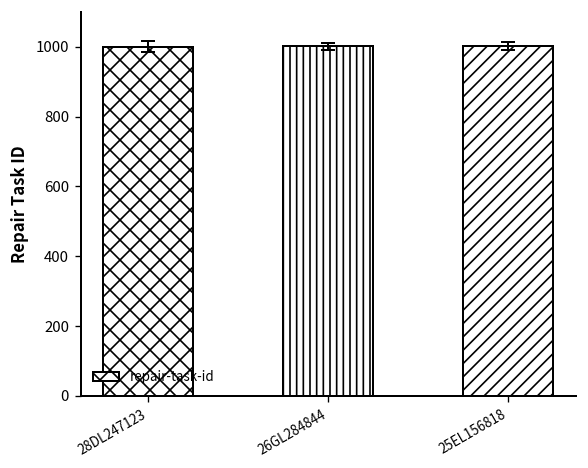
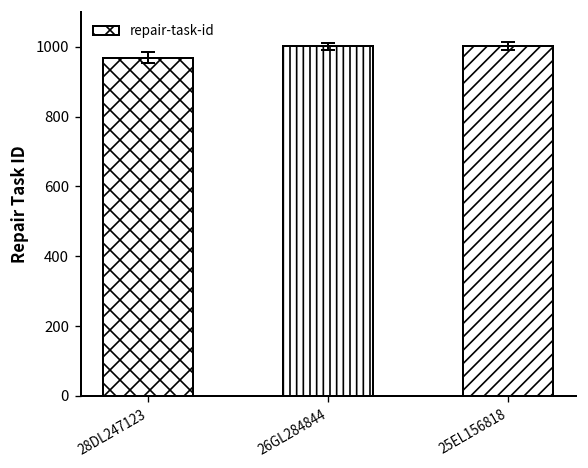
repair-task-id, 28DL247123: 1000 -> 970
